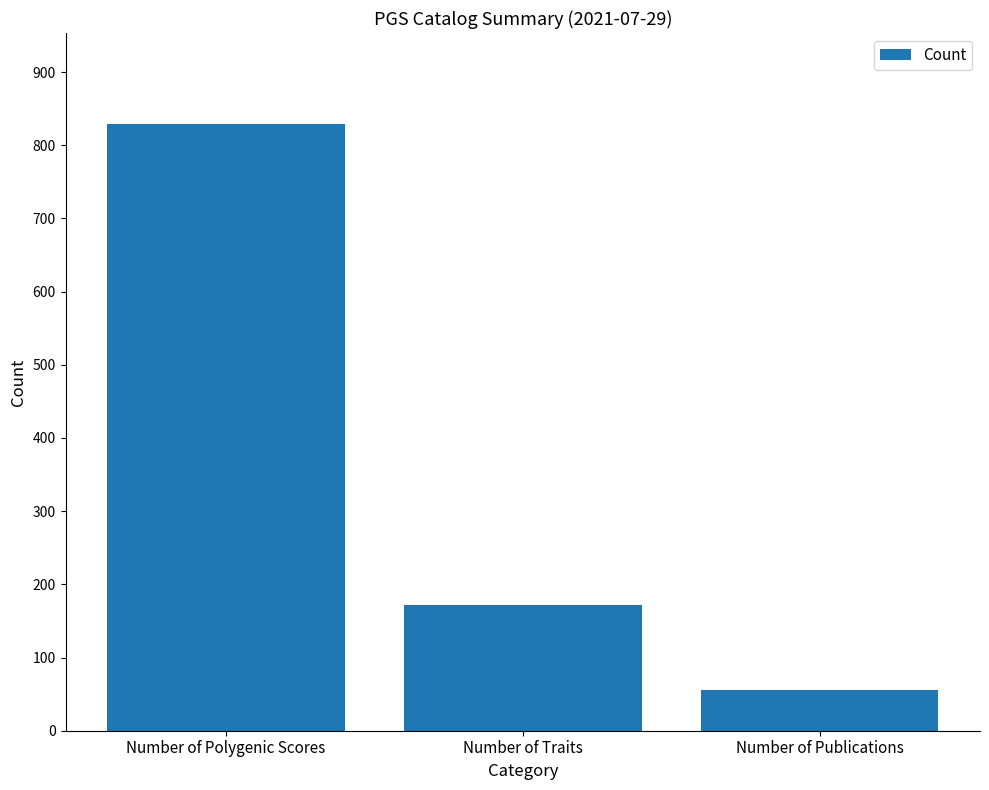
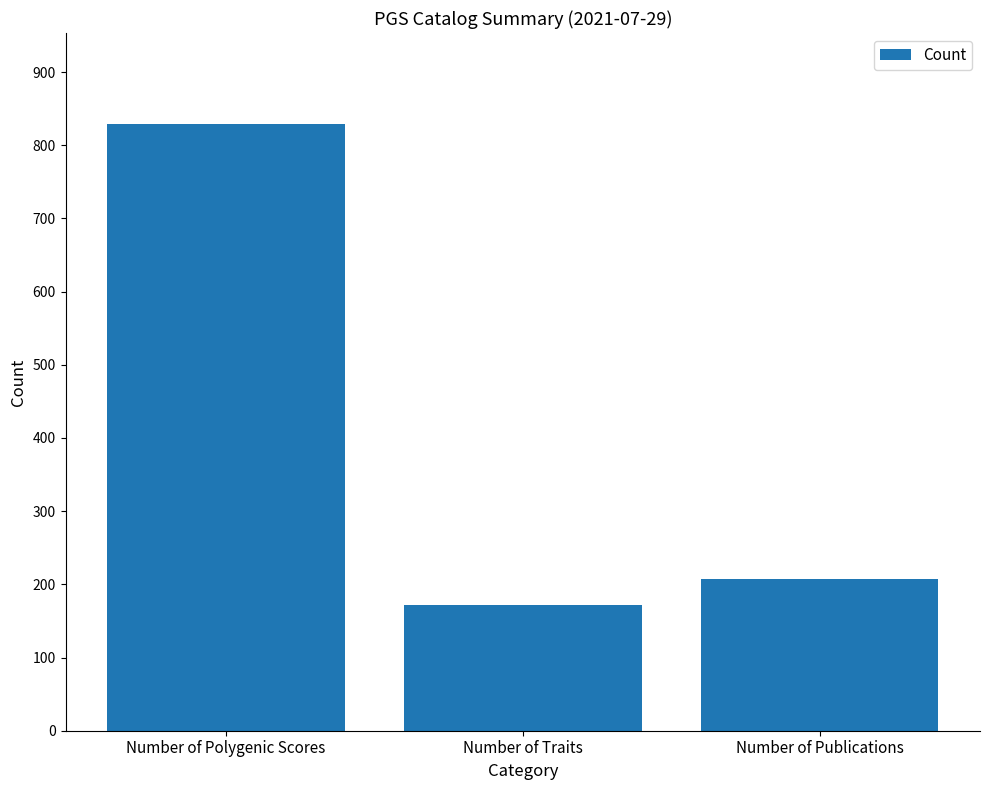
Number of Publications: 60 -> 210
